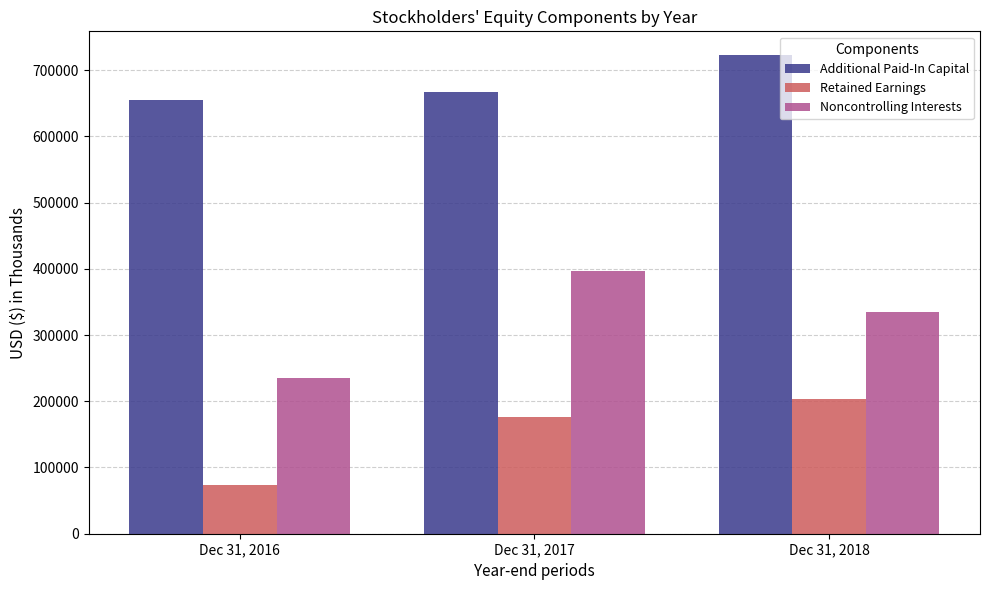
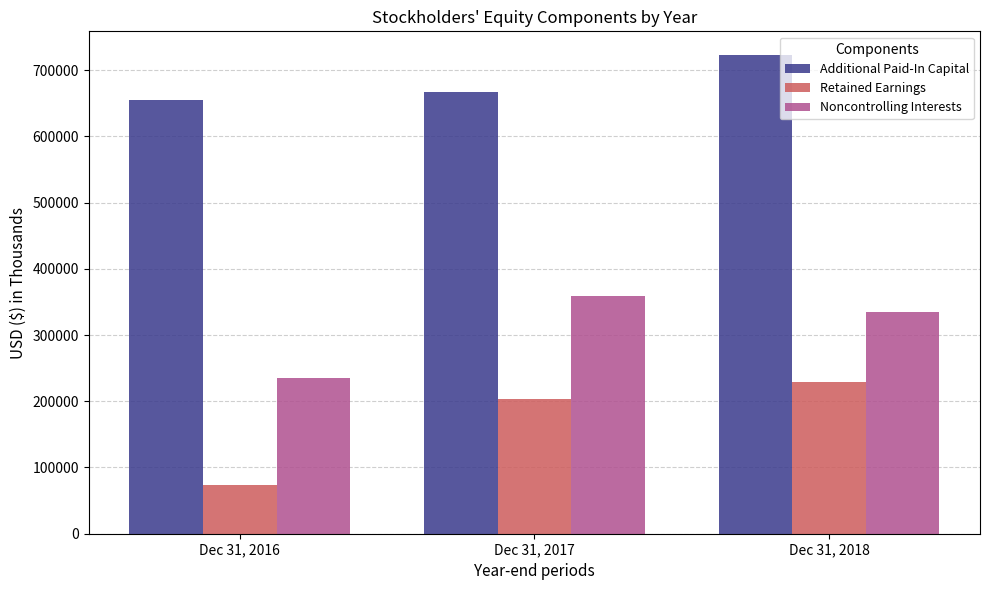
Retained Earnings, Dec 31, 2017: 180000 -> 200000
Noncontrolling Interests, Dec 31, 2017: 400000 -> 360000
Retained Earnings, Dec 31, 2018: 200000 -> 230000
